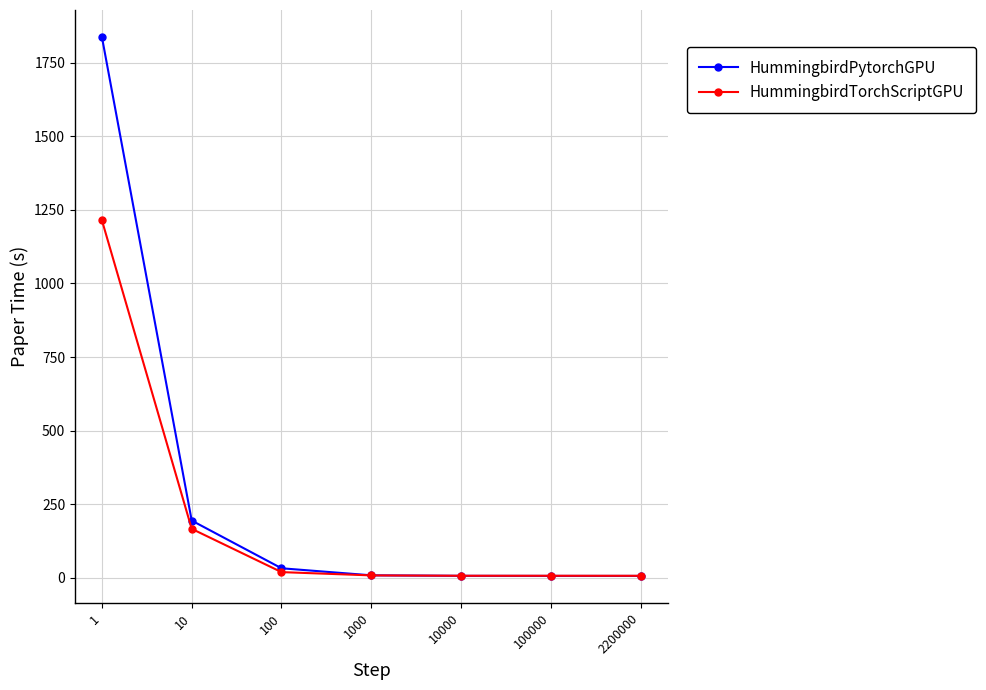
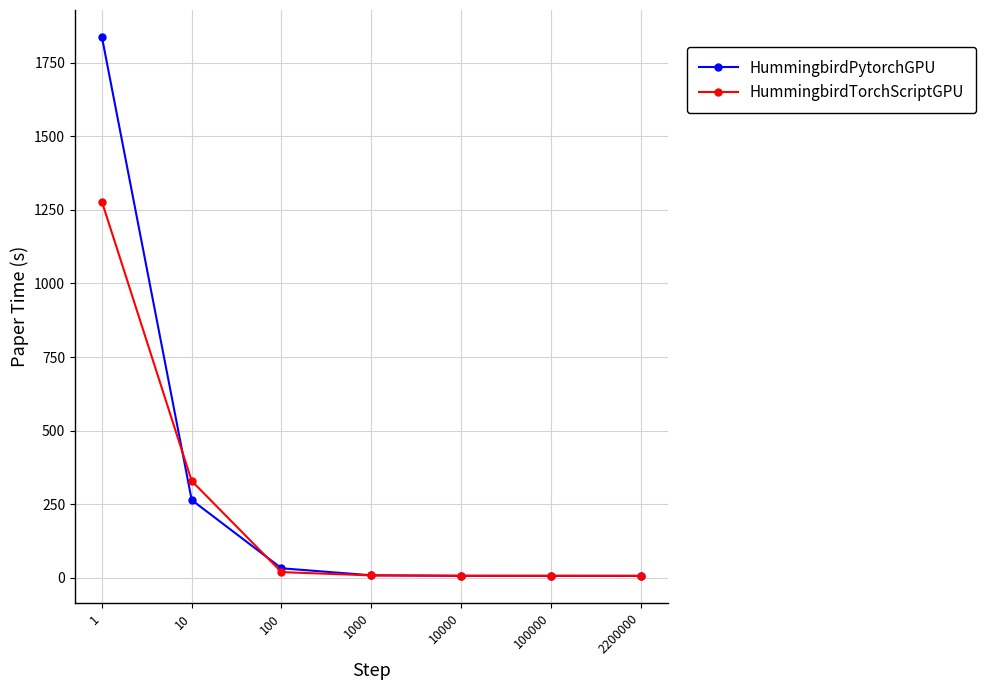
HummingbirdTorchScriptGPU, 1: 1210 -> 1280
HummingbirdPytorchGPU, 10: 190 -> 260
HummingbirdTorchScriptGPU, 10: 170 -> 330
